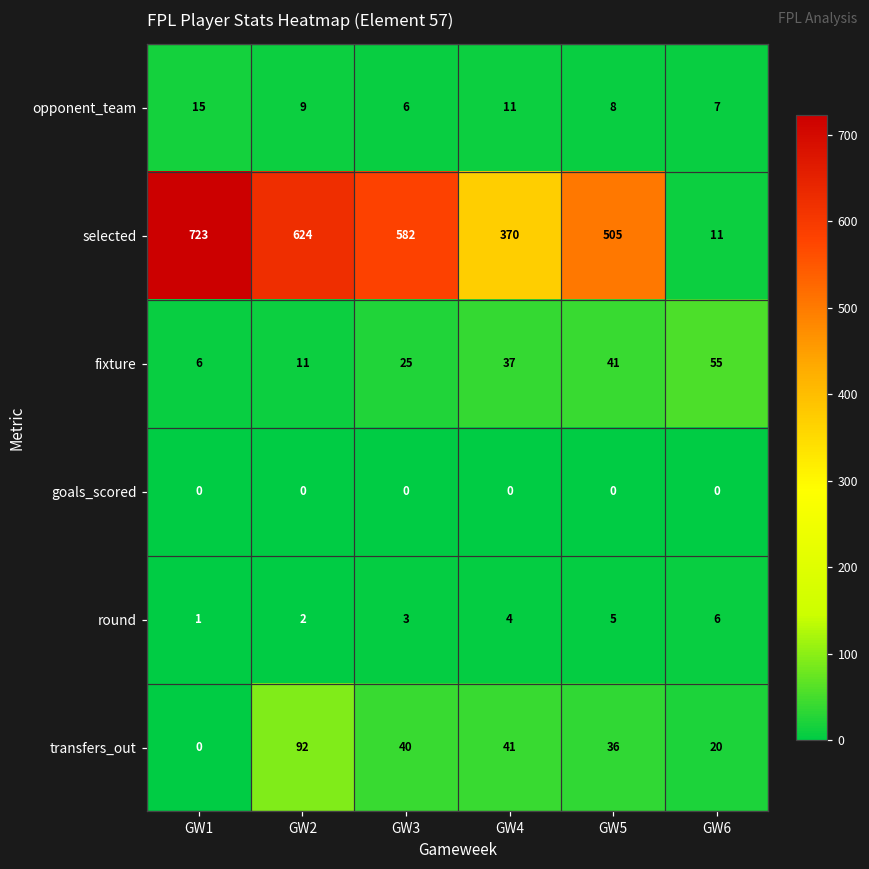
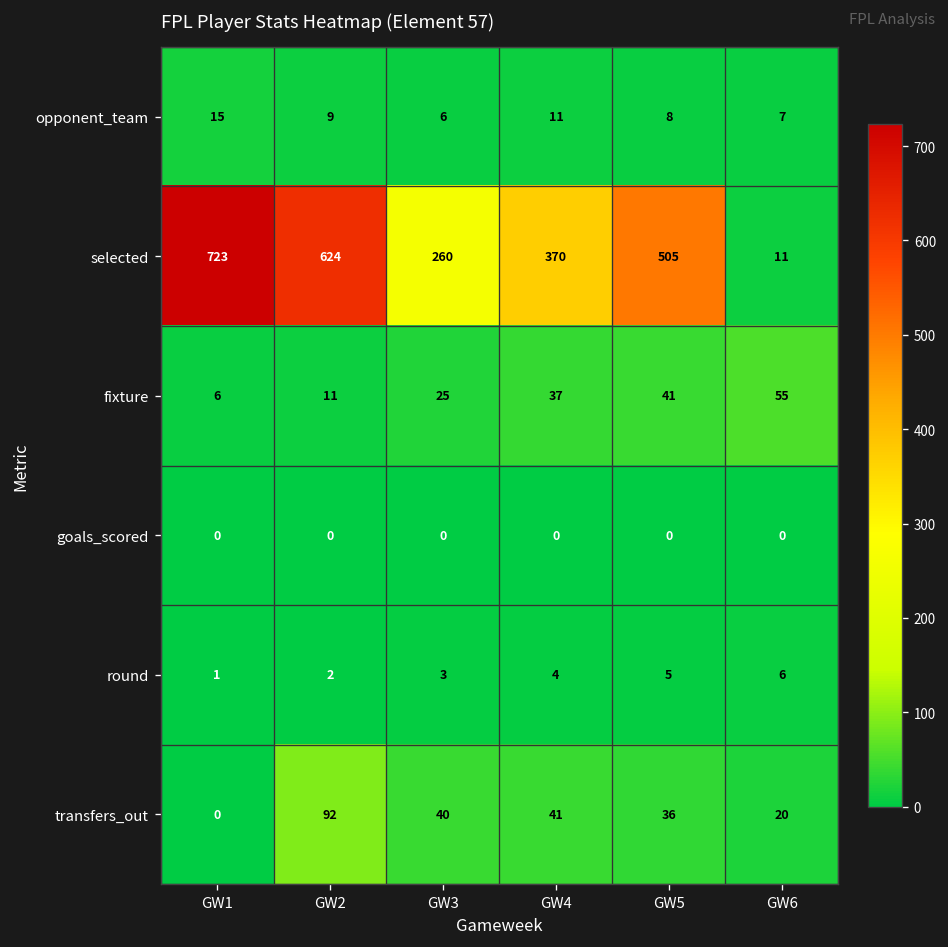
selected, GW3: 582 -> 260
